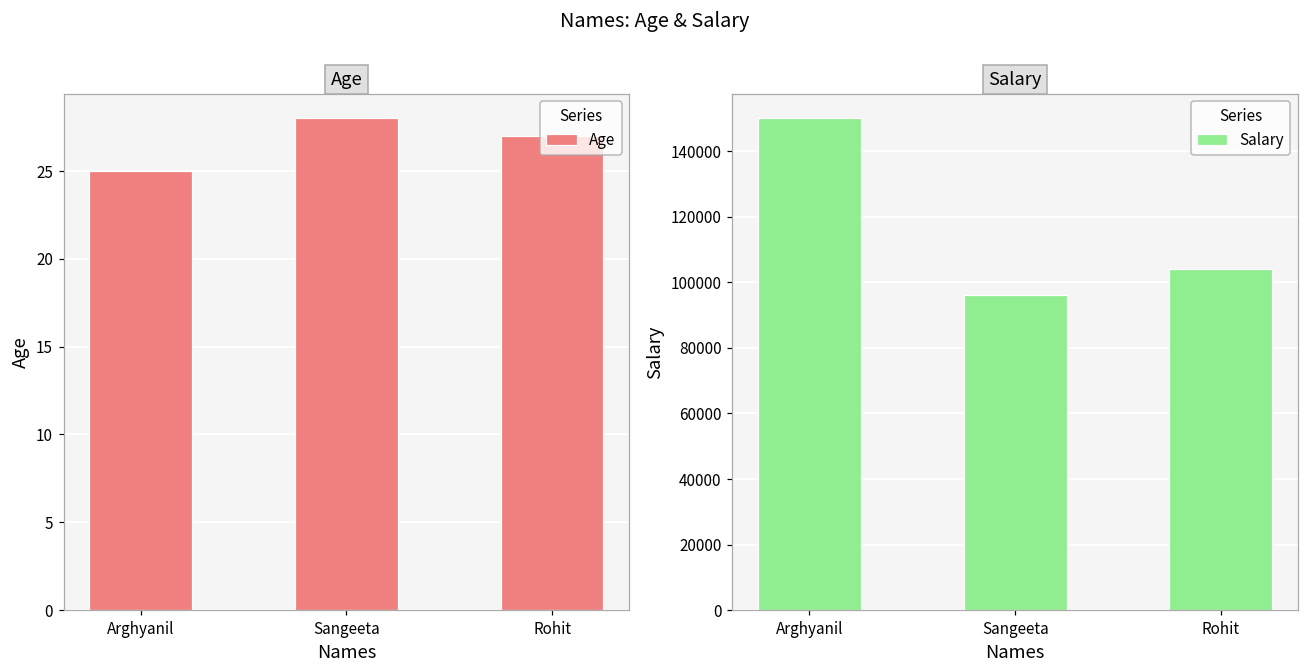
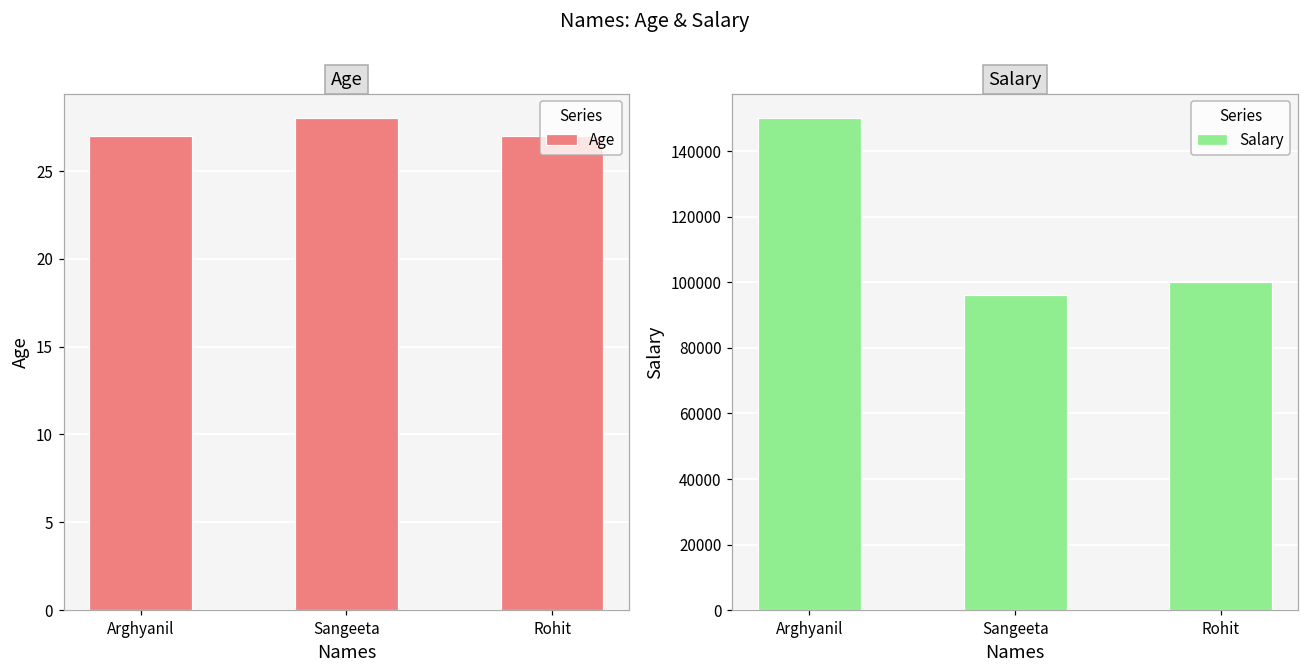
Age, Arghyanil: 25 -> 27
Salary, Rohit: 104000 -> 100000
